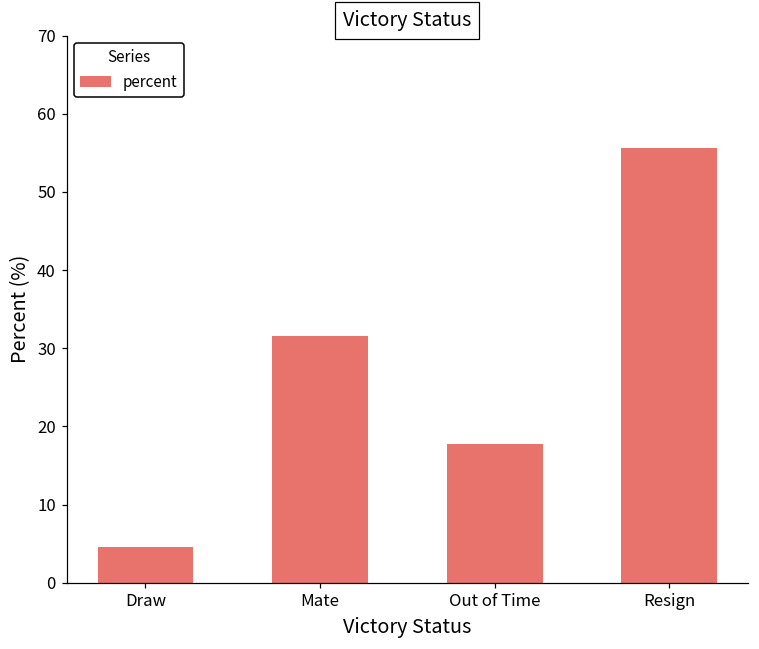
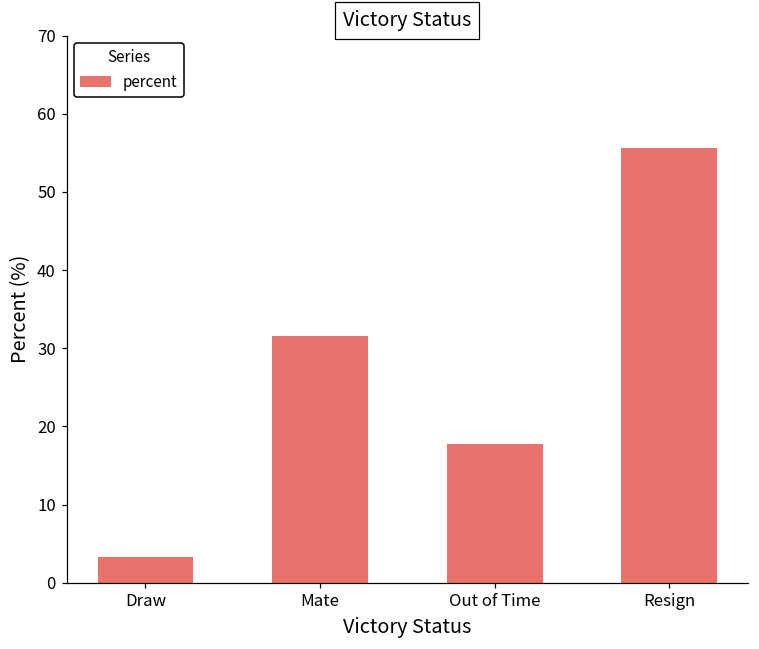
Draw: 5 -> 3
